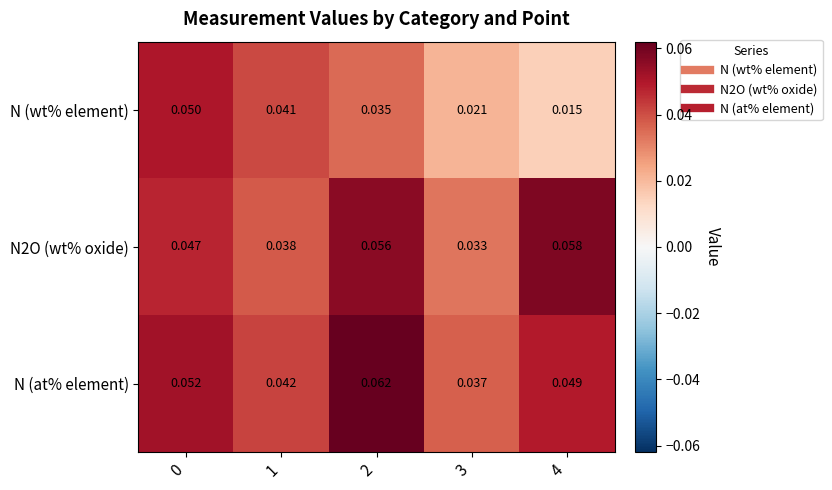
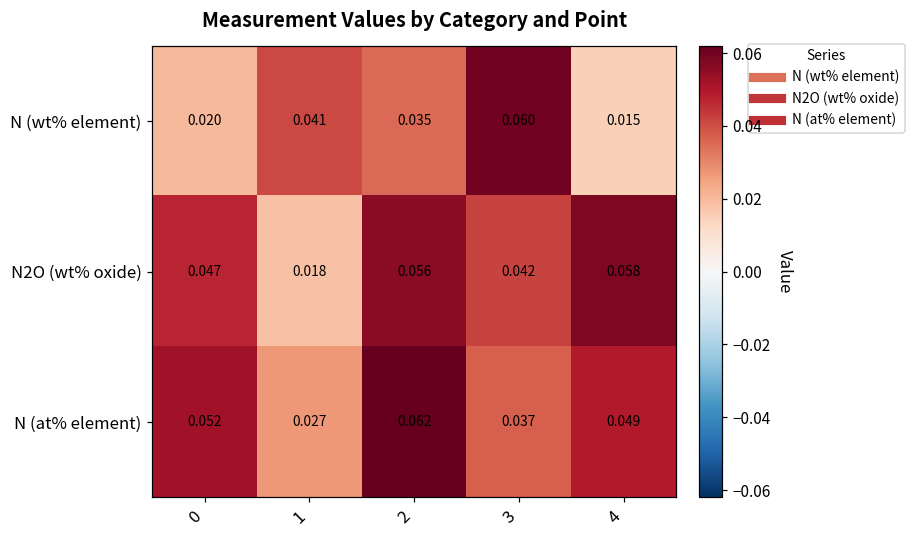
N (wt% element), 0: 0.050 -> 0.020
N (wt% element), 3: 0.021 -> 0.060
N2O (wt% oxide), 1: 0.038 -> 0.018
N2O (wt% oxide), 3: 0.033 -> 0.042
N (at% element), 1: 0.042 -> 0.027
